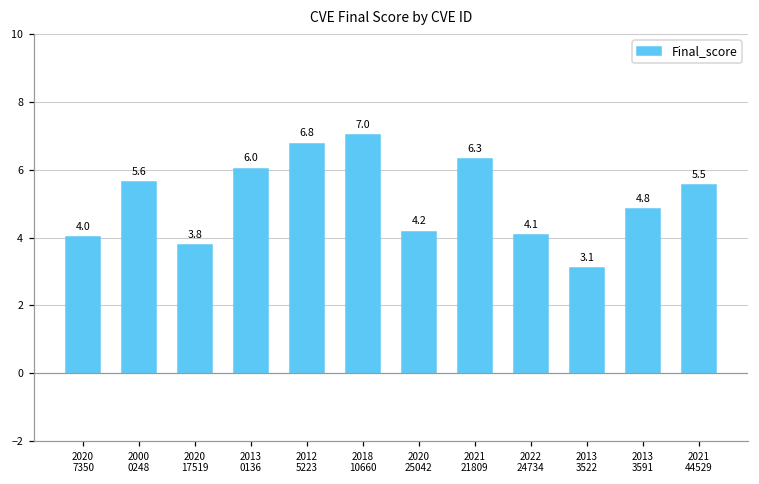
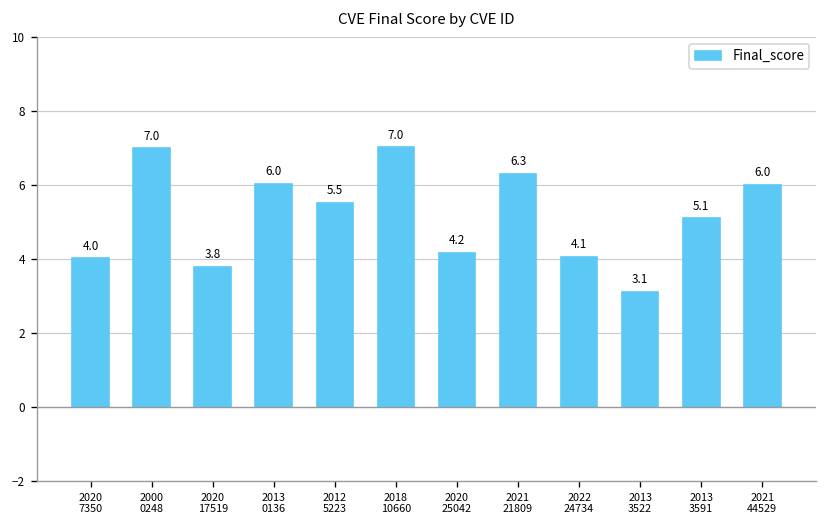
2000 0248: 5.6 -> 7.0
2012 5223: 6.8 -> 5.5
2013 3591: 4.8 -> 5.1
2021 44529: 5.5 -> 6.0
